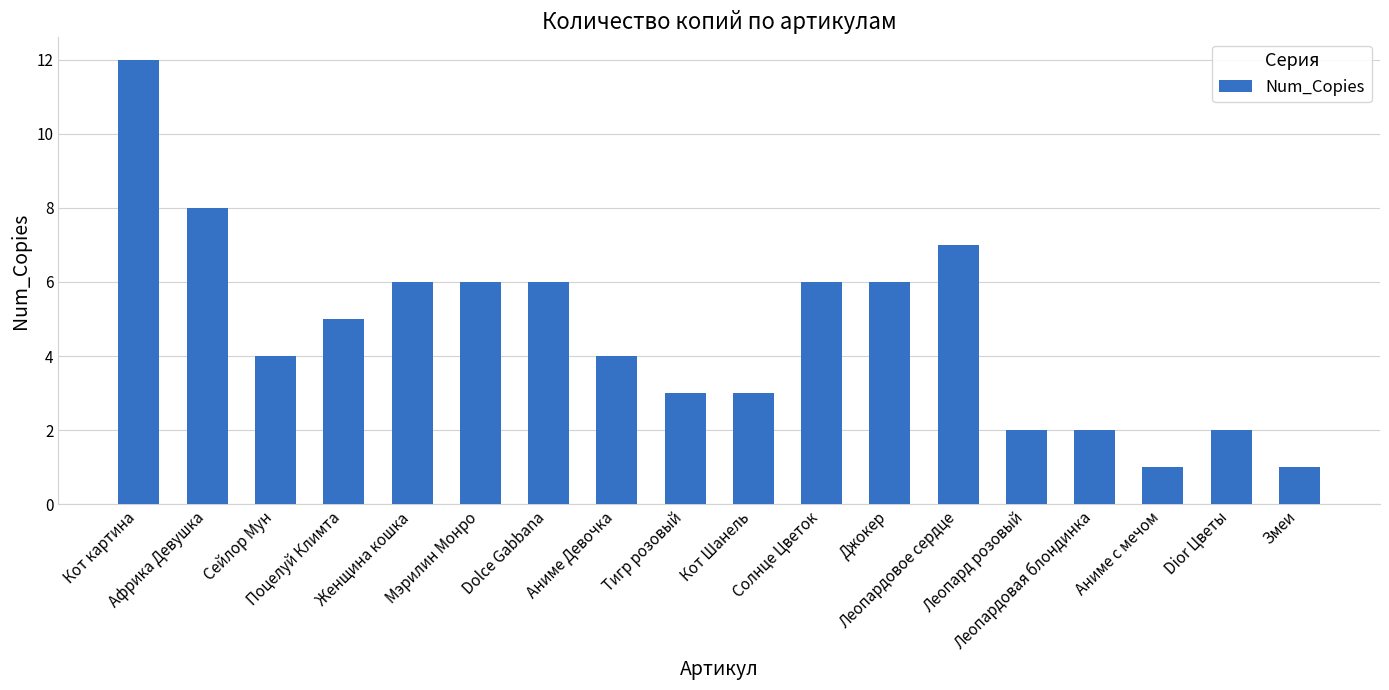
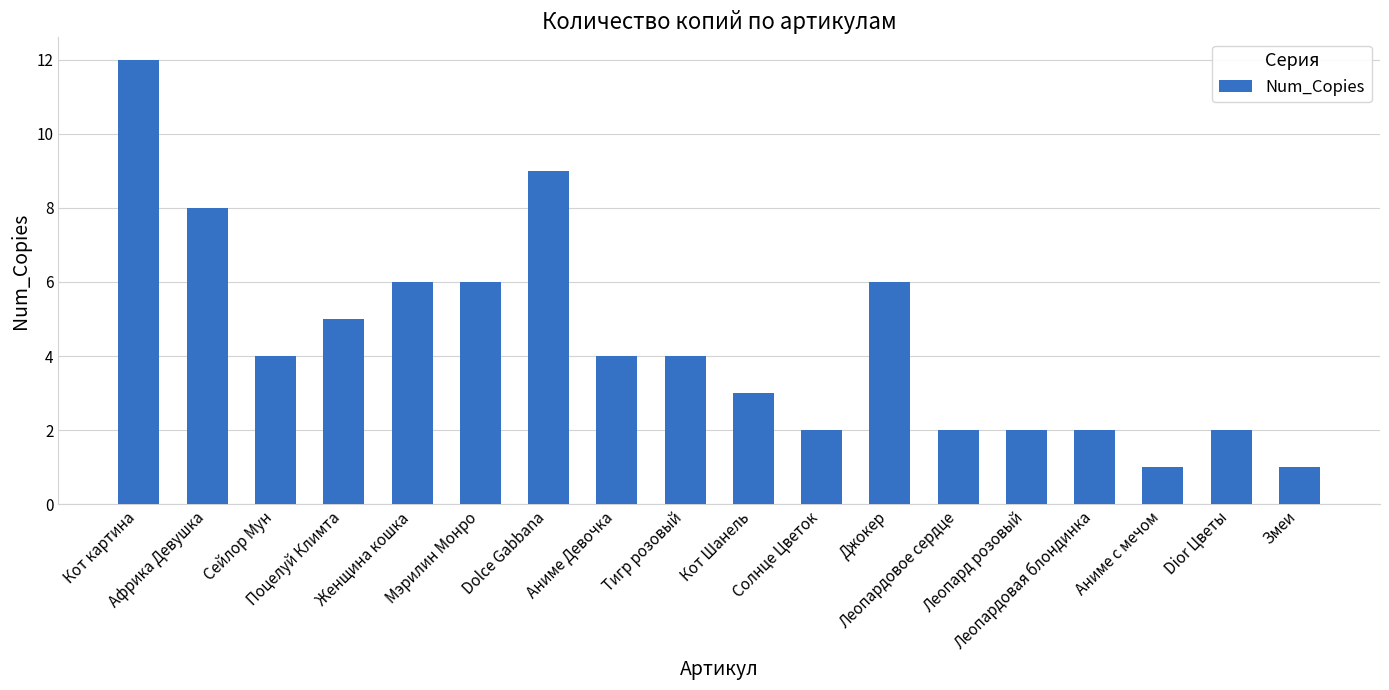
Dolce Gabbana: 6 -> 9
Тигр розовый: 3 -> 4
Солнце Цветок: 6 -> 2
Леопардовое сердце: 7 -> 2
